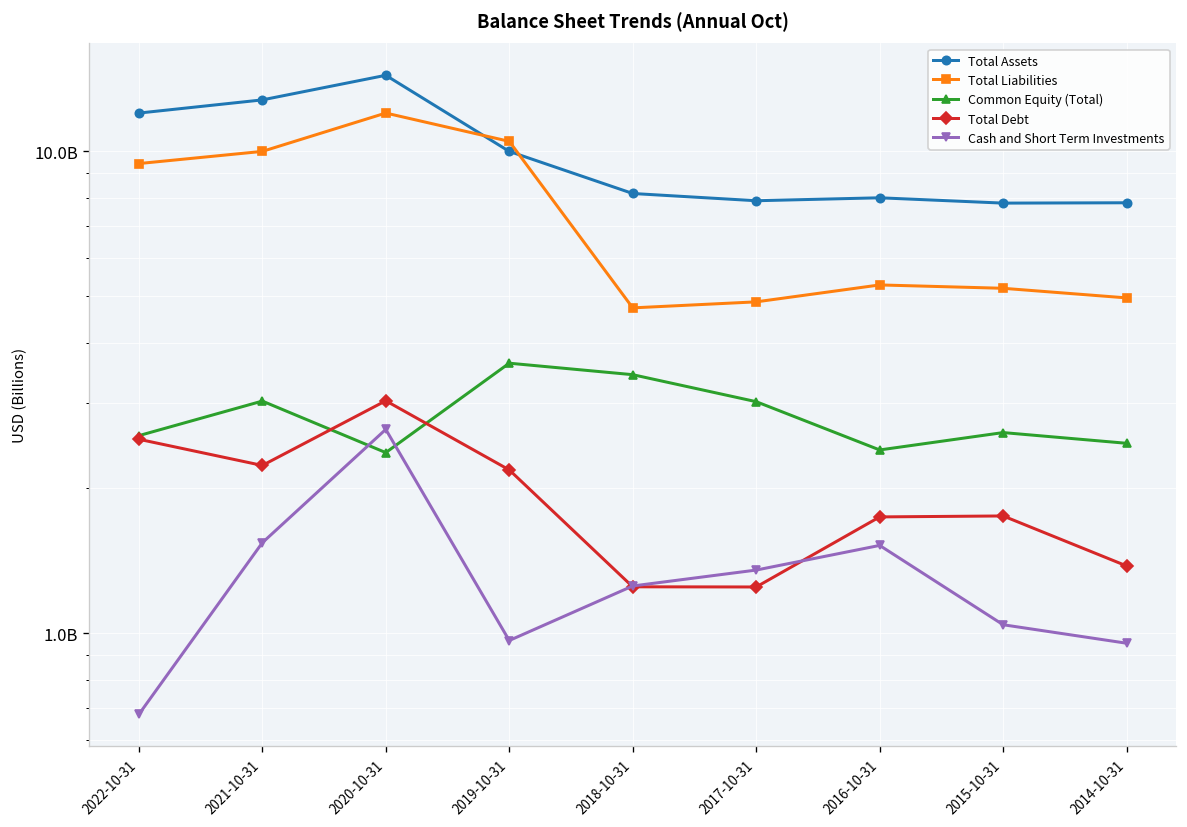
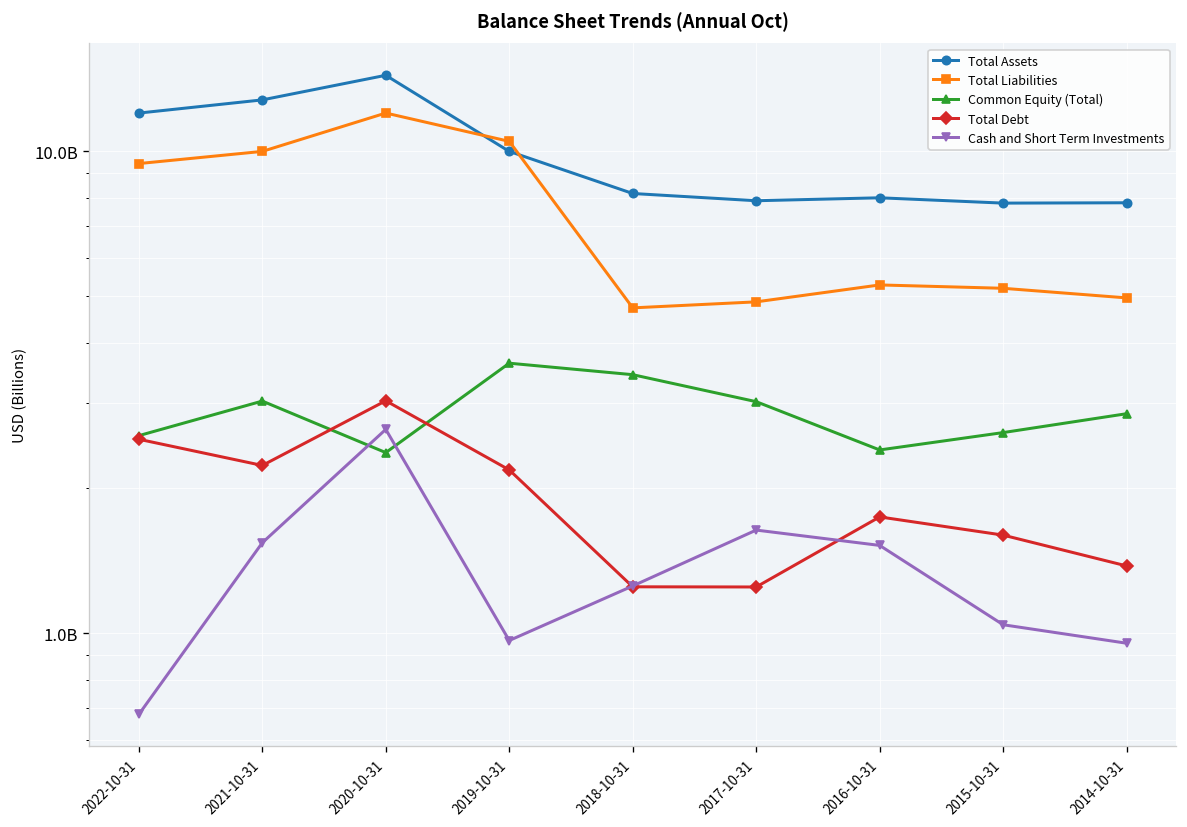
Cash and Short Term Investments, 2017-10-31: 1350000000 -> 1640000000
Total Debt, 2015-10-31: 1800000000 -> 1600000000
Common Equity (Total), 2014-10-31: 2500000000 -> 2900000000
